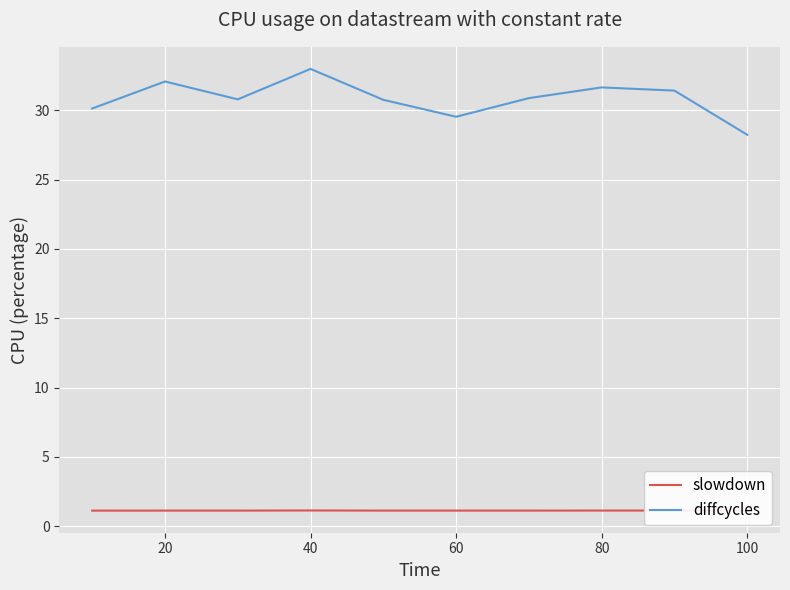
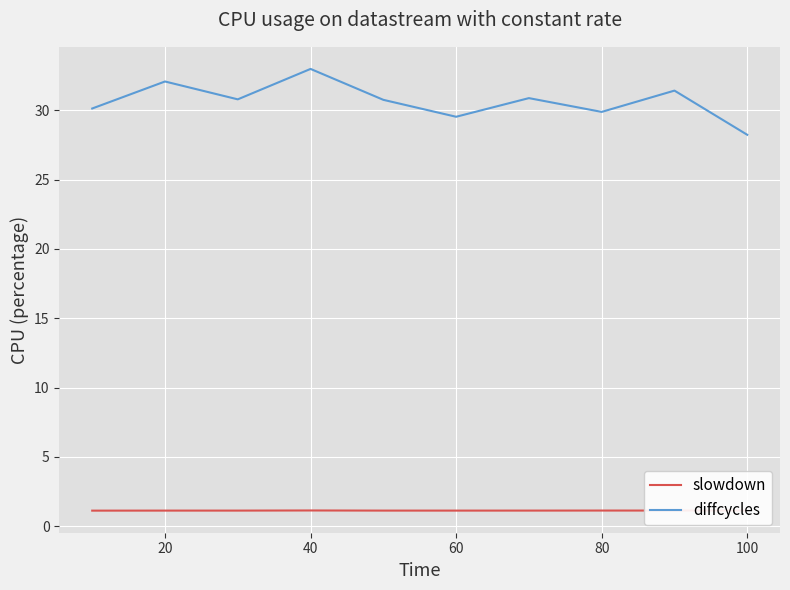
diffcycles, 80: 31.6 -> 29.9
